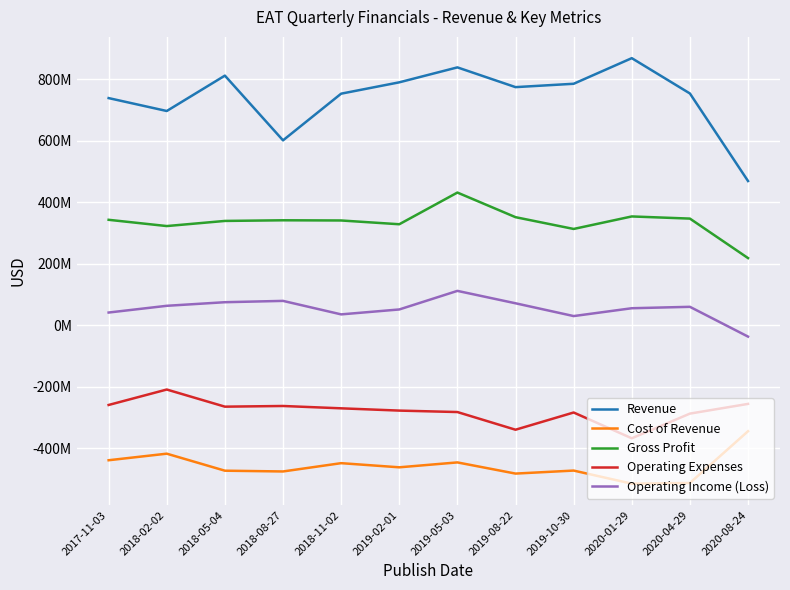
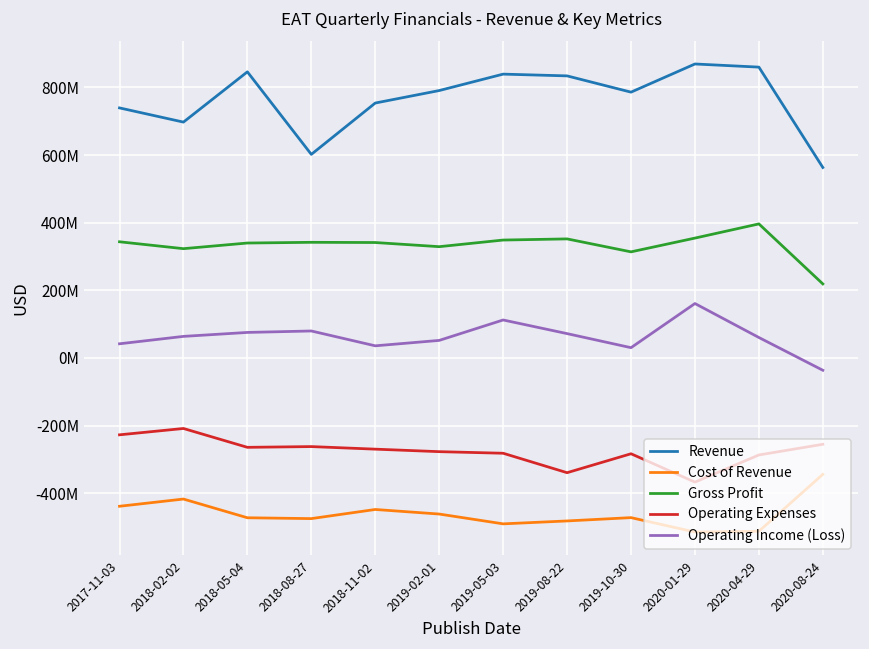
Operating Expenses, 2017-11-03: -260000000 -> -230000000
Revenue, 2018-05-04: 810000000 -> 850000000
Cost of Revenue, 2019-05-03: -450000000 -> -490000000
Gross Profit, 2019-05-03: 430000000 -> 350000000
Revenue, 2019-08-22: 780000000 -> 830000000
Operating Income (Loss), 2020-01-29: 60000000 -> 160000000
Revenue, 2020-04-29: 750000000 -> 860000000
Gross Profit, 2020-04-29: 350000000 -> 400000000
Revenue, 2020-08-24: 470000000 -> 560000000
